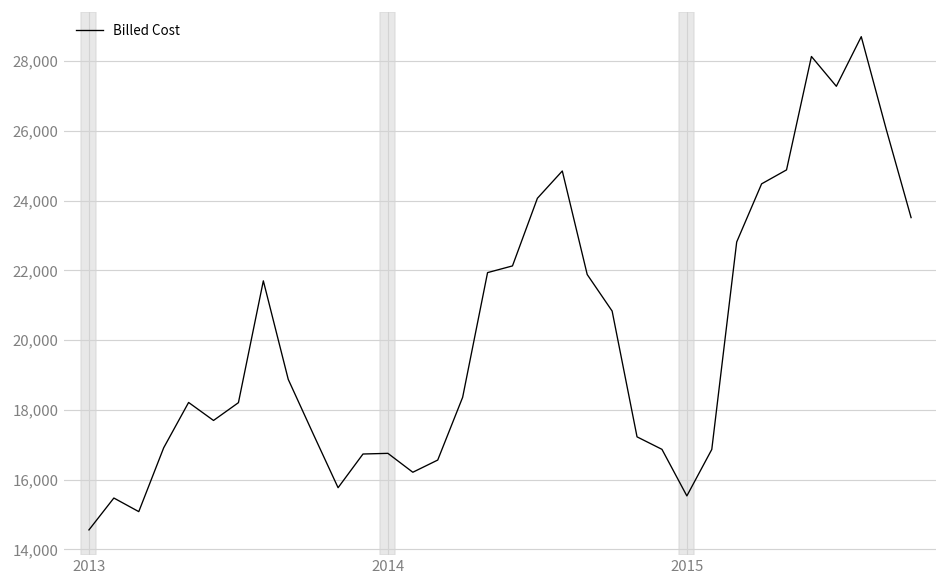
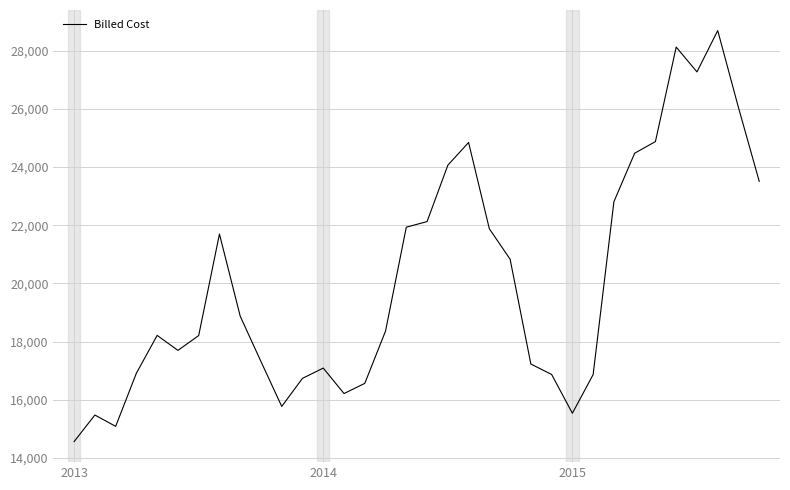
2014: 16,800 -> 17,100
